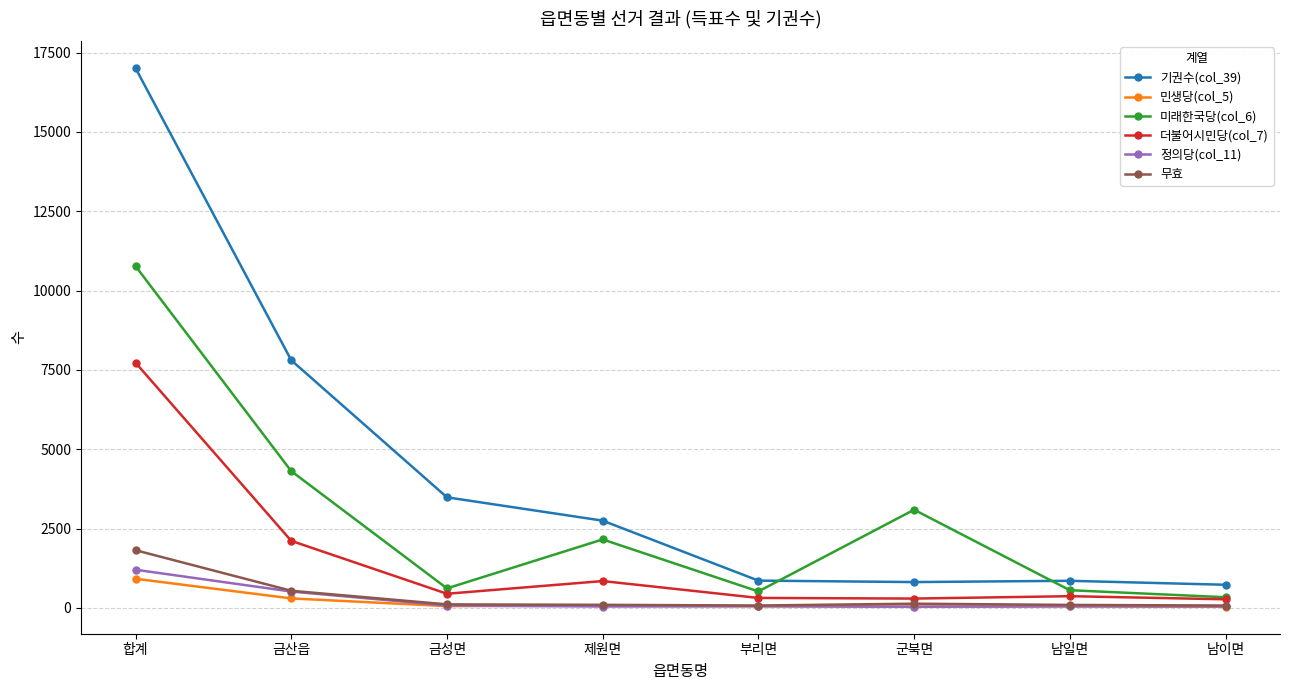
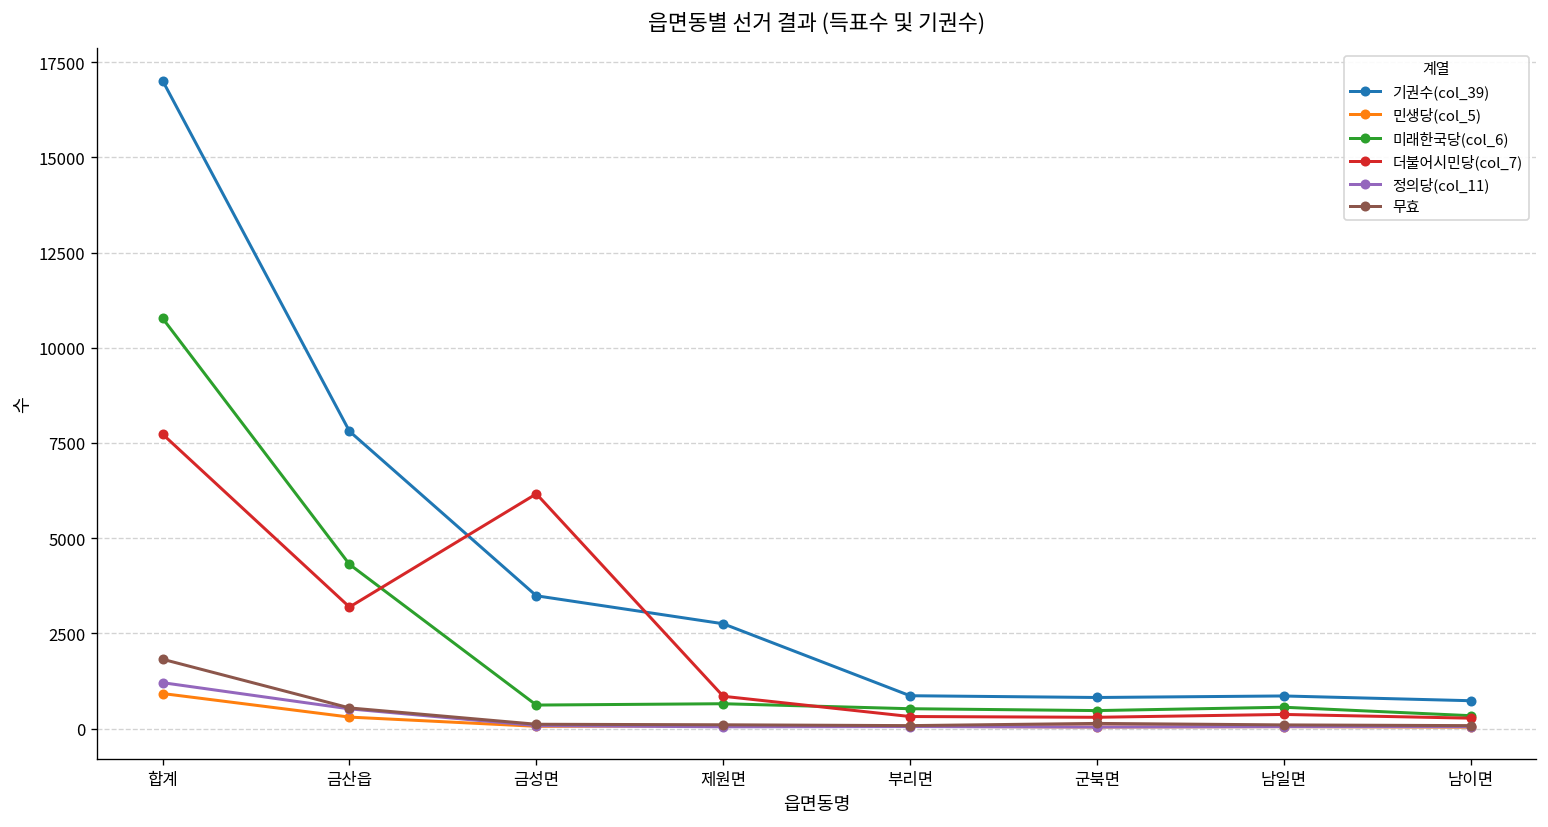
더불어시민당(col_7), 금산읍: 2100 -> 3200
더불어시민당(col_7), 금성면: 400 -> 6200
미래한국당(col_6), 제원면: 2200 -> 700
미래한국당(col_6), 군북면: 3100 -> 500
